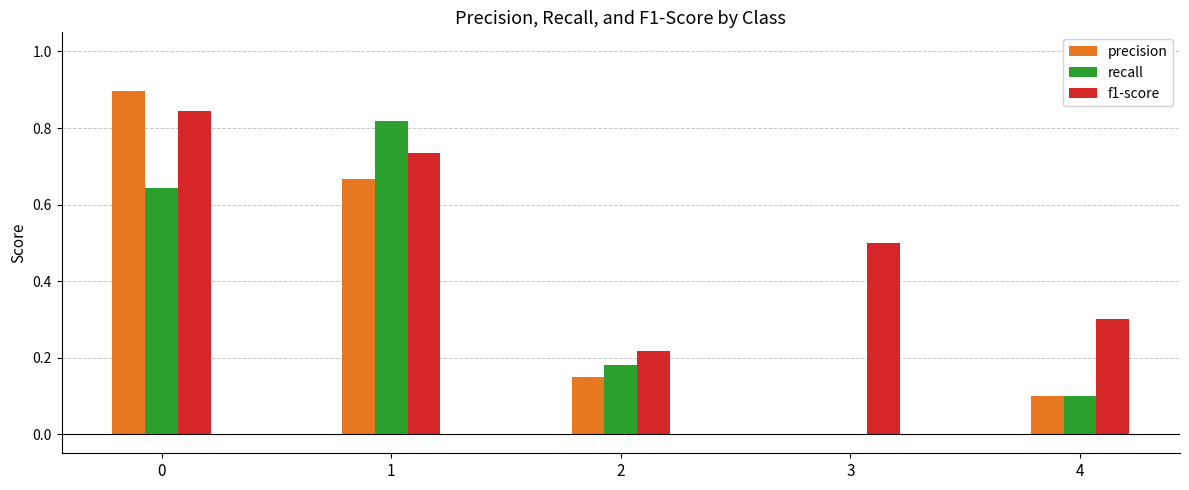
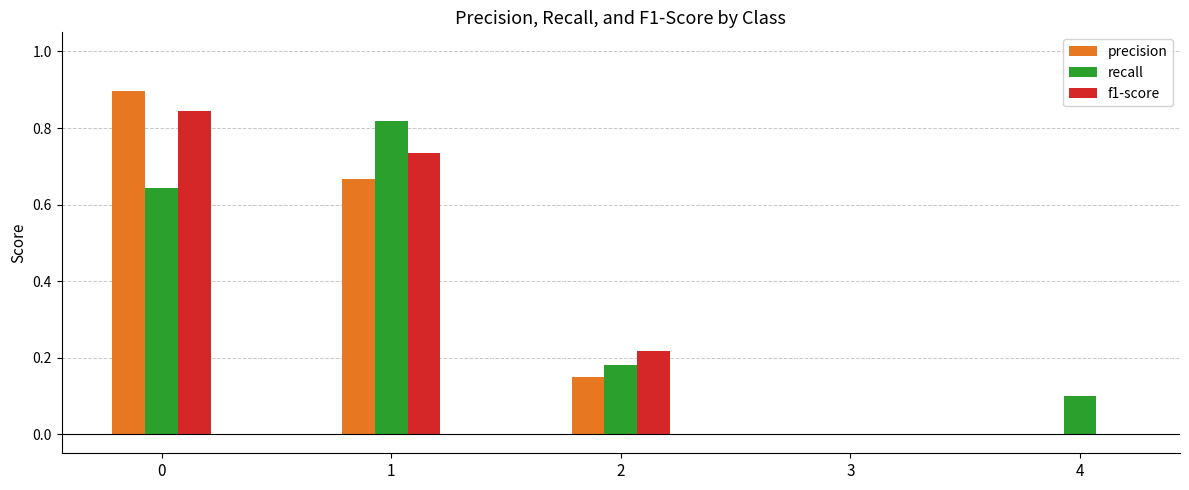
f1-score, 3: 0.5 -> 0.0
precision, 4: 0.1 -> 0.0
f1-score, 4: 0.3 -> 0.0
